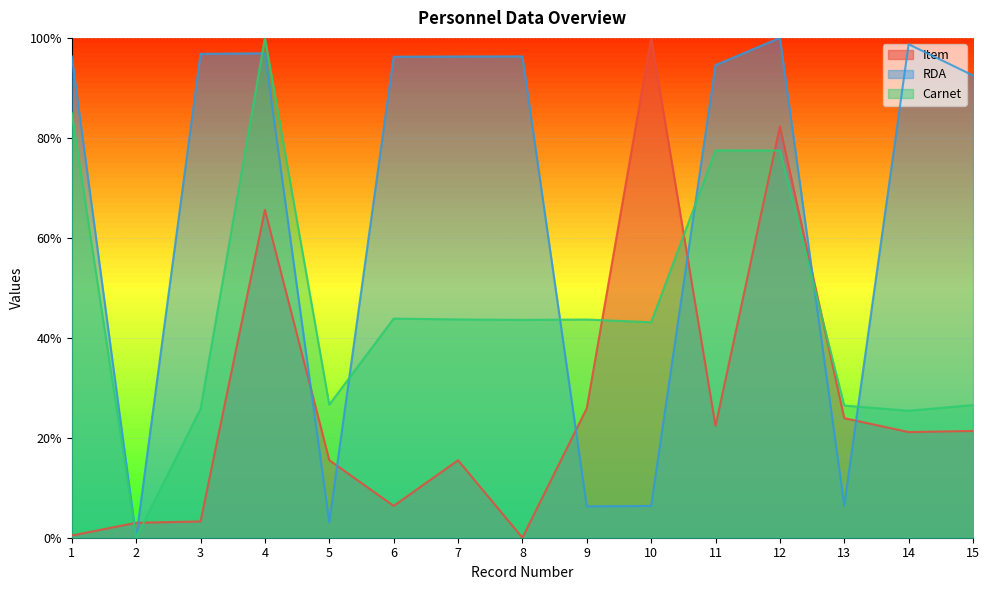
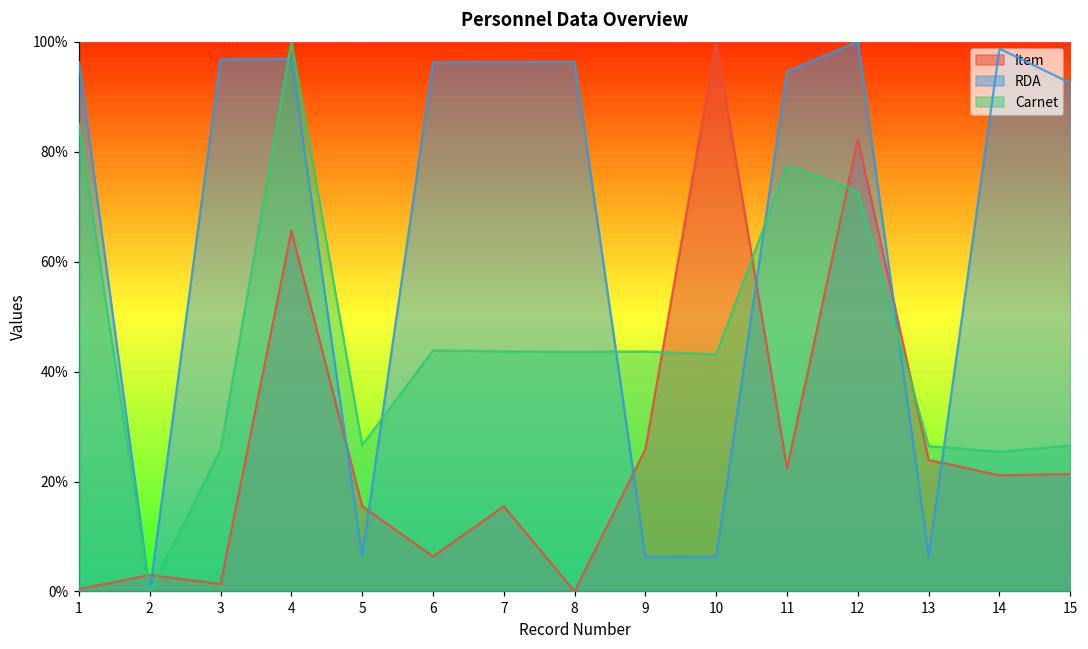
Item, 3: 3% -> 1%
RDA, 5: 3% -> 6%
Carnet, 12: 77% -> 73%
